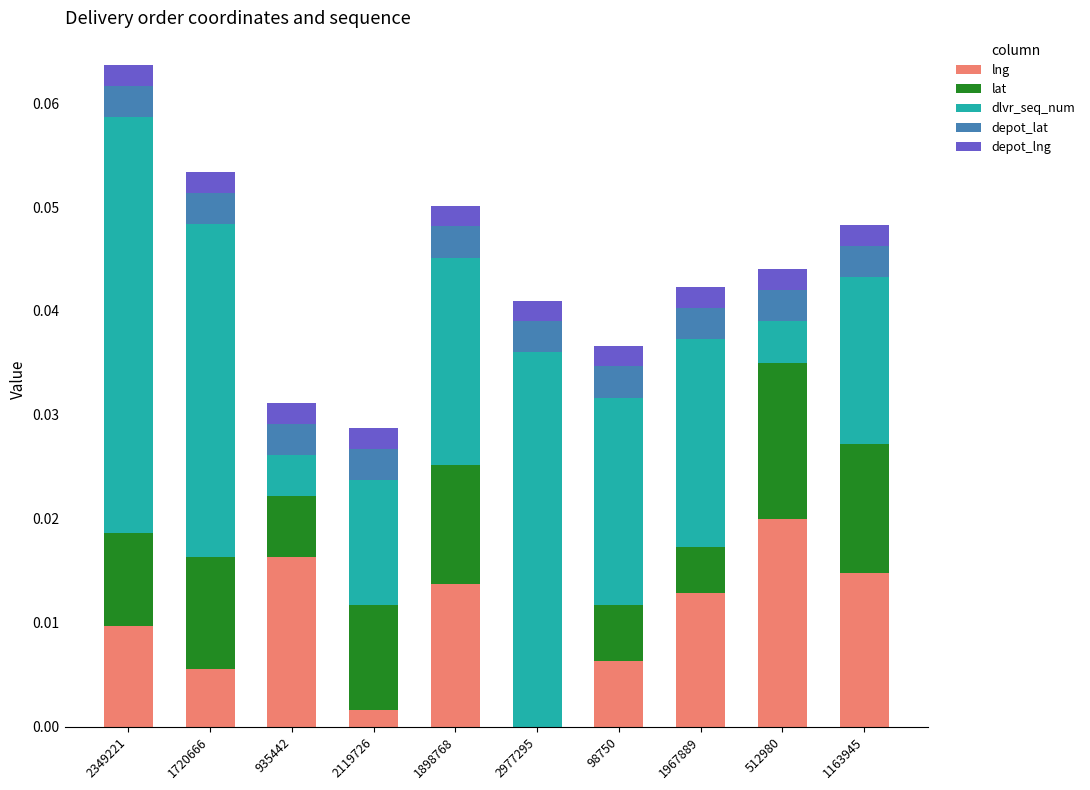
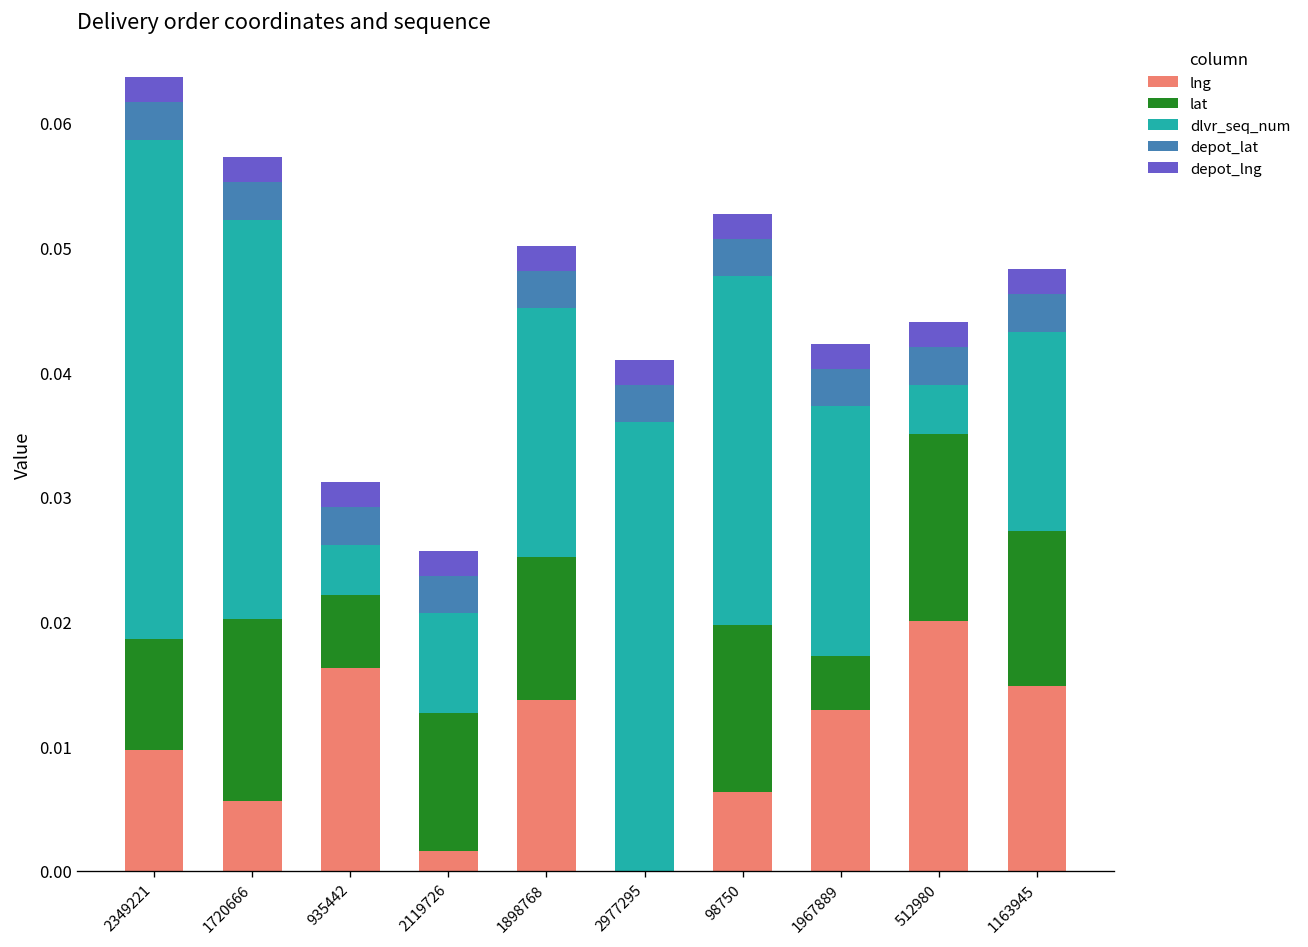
lat, 1720666: 0.0108 -> 0.0147
lat, 2119726: 0.0101 -> 0.0111
dlvr_seq_num, 2119726: 0.0120 -> 0.0080
lat, 98750: 0.0053 -> 0.0134
dlvr_seq_num, 98750: 0.0200 -> 0.0280
